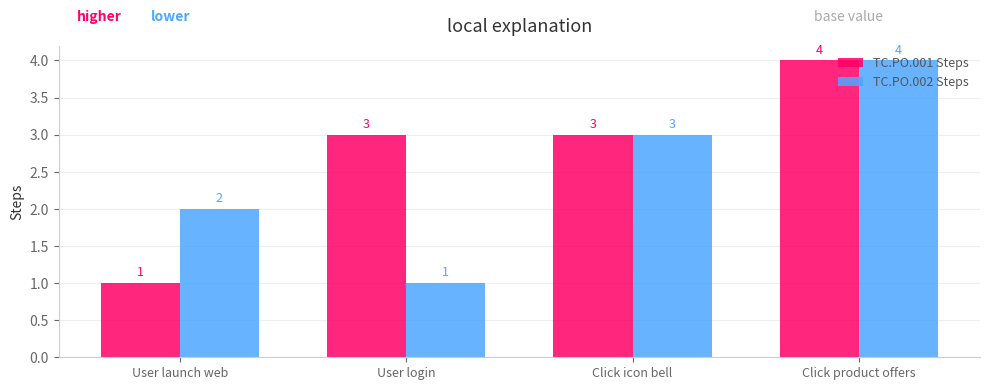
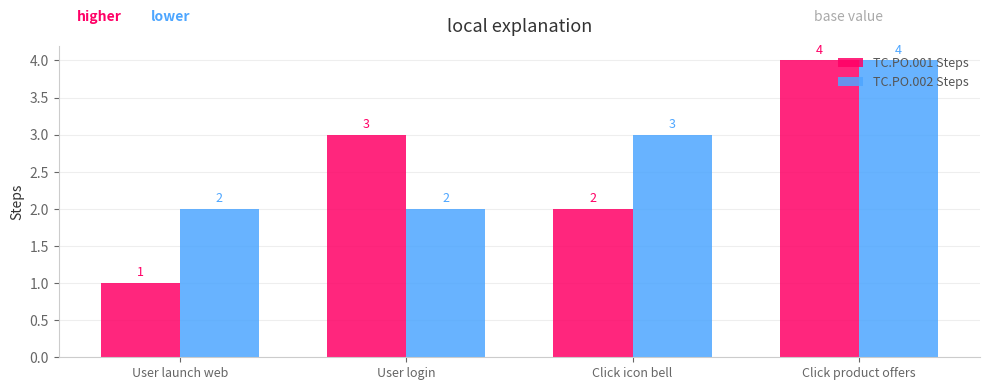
TC.PO.002 Steps, User login: 1 -> 2
TC.PO.001 Steps, Click icon bell: 3 -> 2
